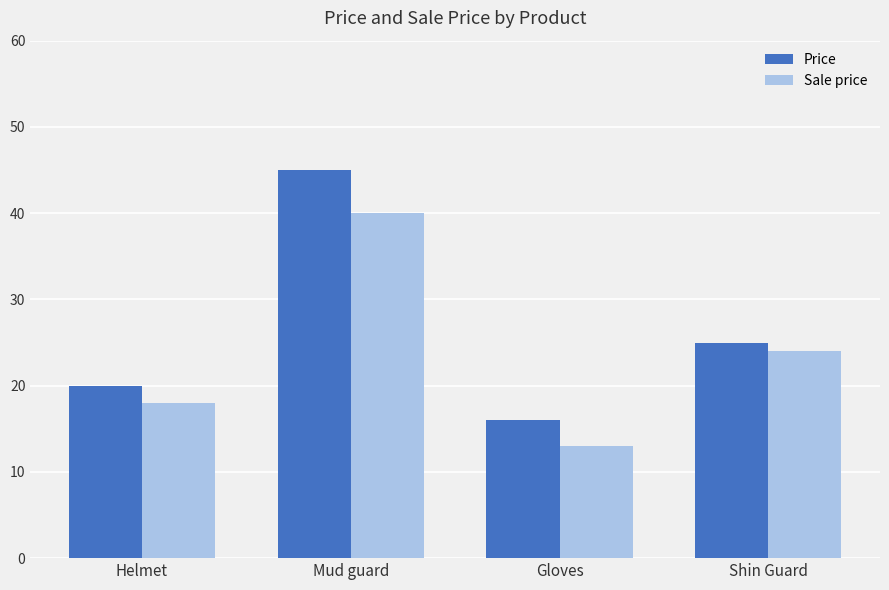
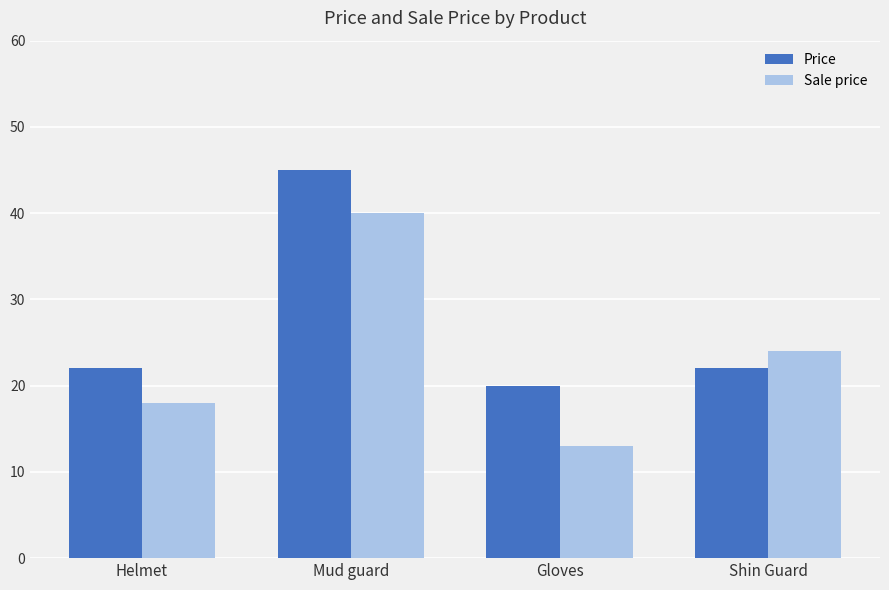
Price, Helmet: 20 -> 22
Price, Gloves: 16 -> 20
Price, Shin Guard: 25 -> 22
